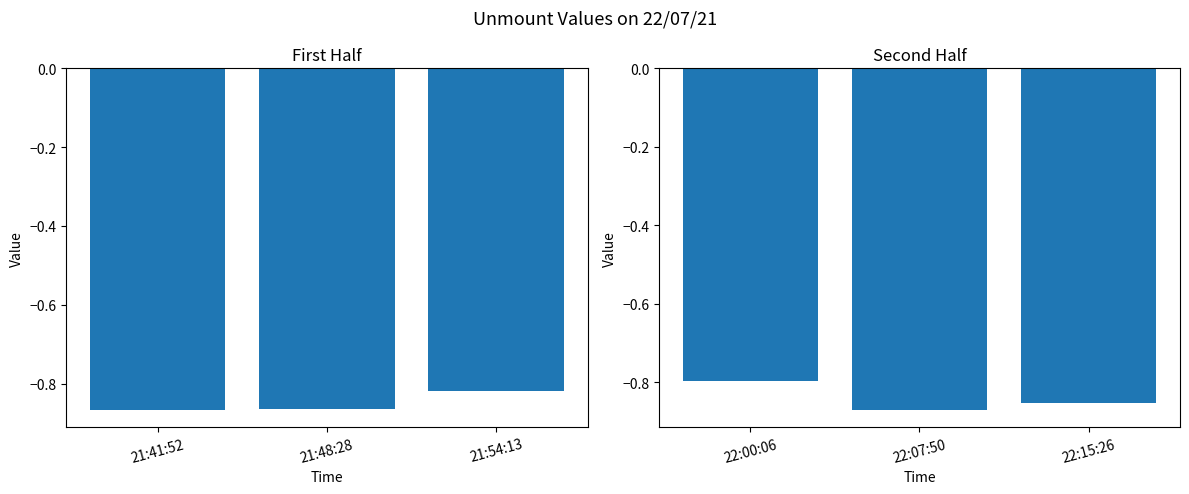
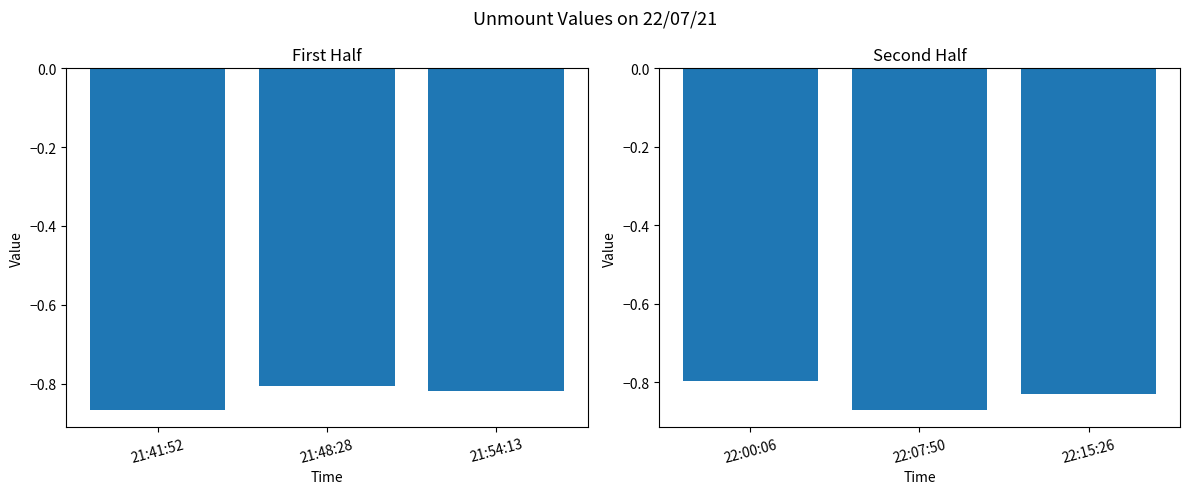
First Half, 21:48:28: -0.87 -> -0.81
Second Half, 22:15:26: -0.85 -> -0.83
